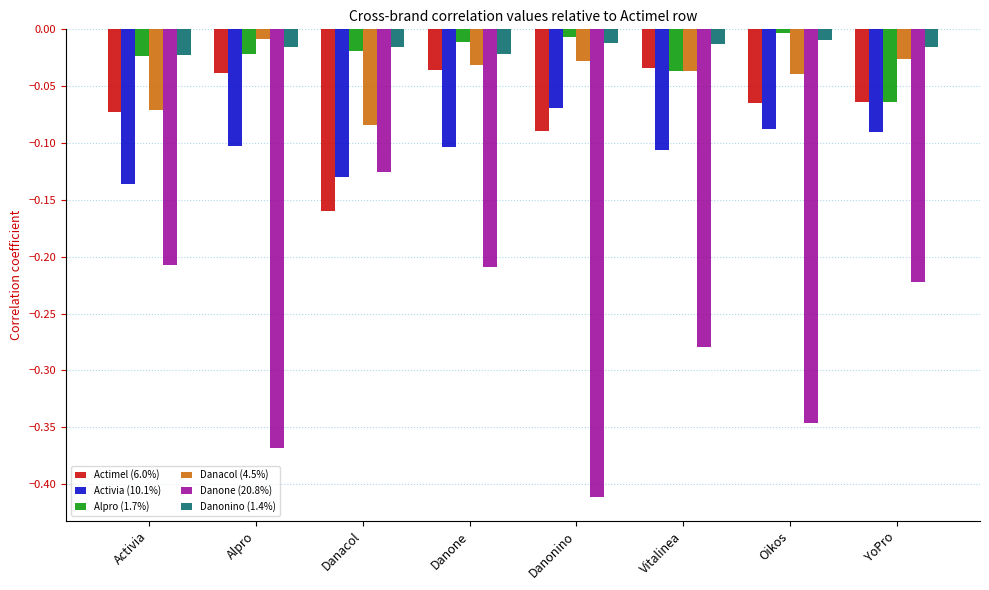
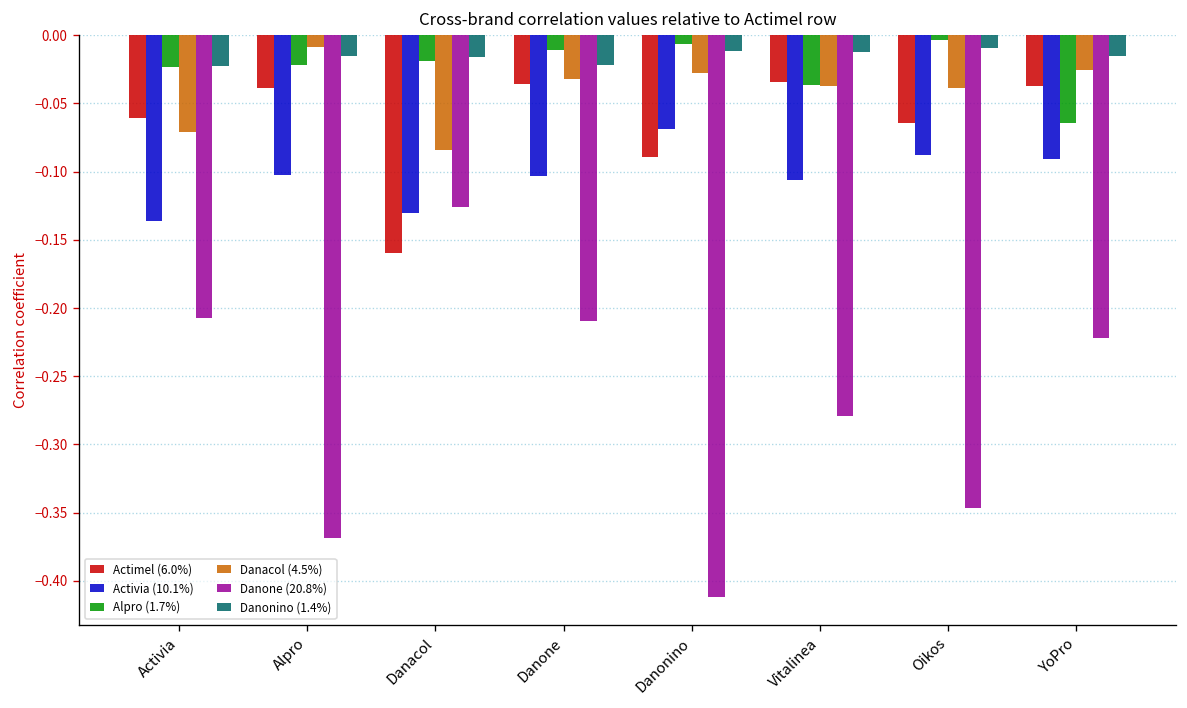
Actimel (6.0%), Activia: -0.073 -> -0.060
Actimel (6.0%), YoPro: -0.064 -> -0.038
